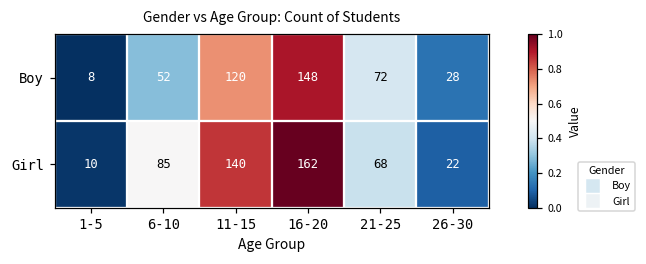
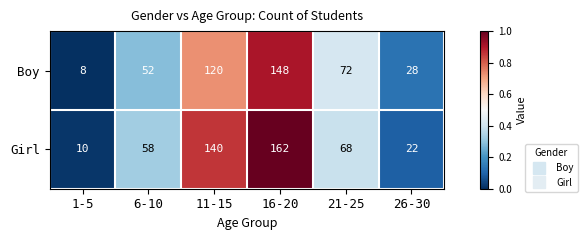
Girl, 6-10: 85 -> 58
